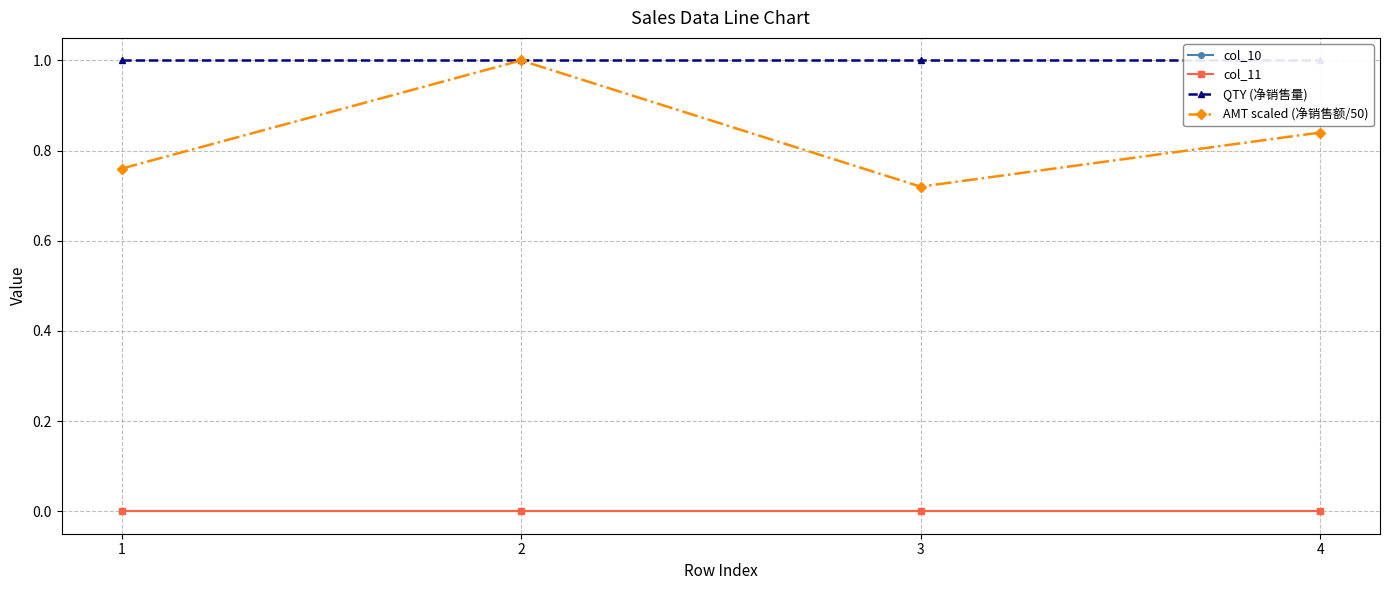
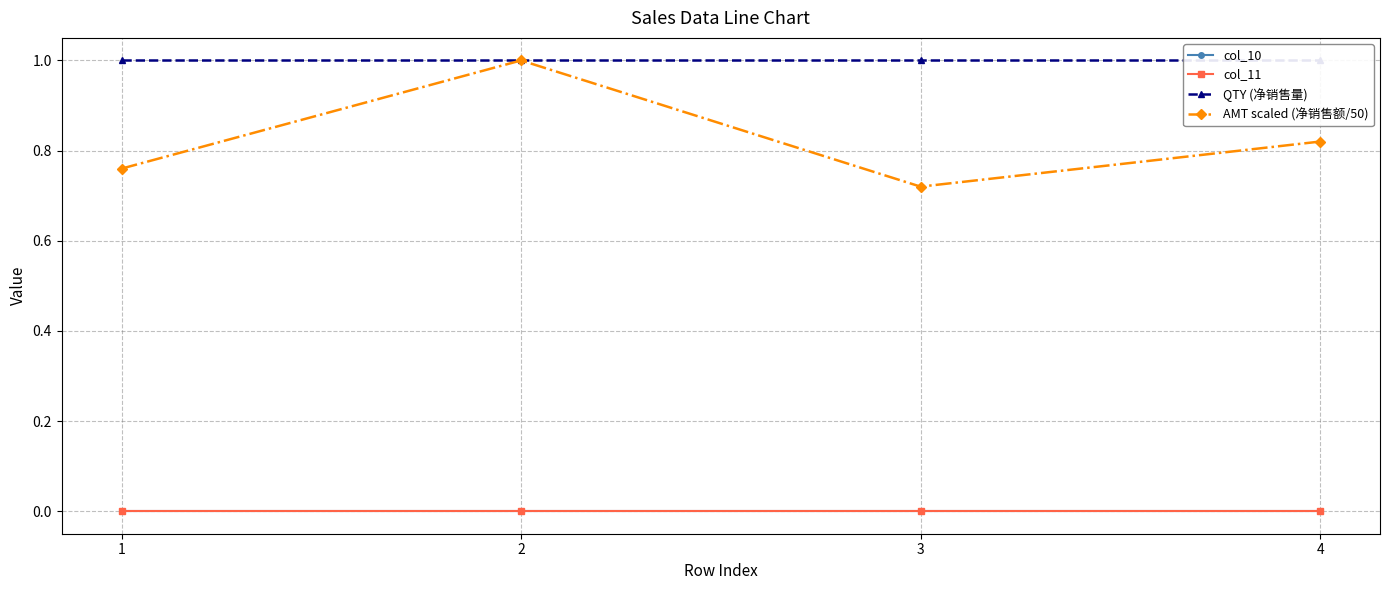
AMT scaled (净销售额/50), 4: 0.84 -> 0.82
